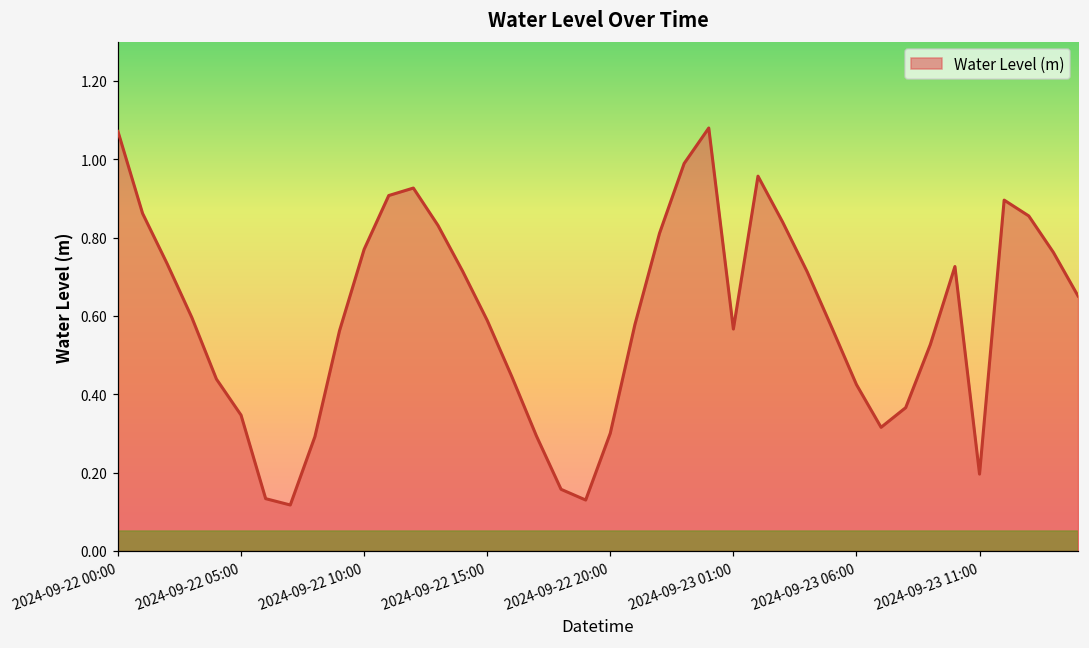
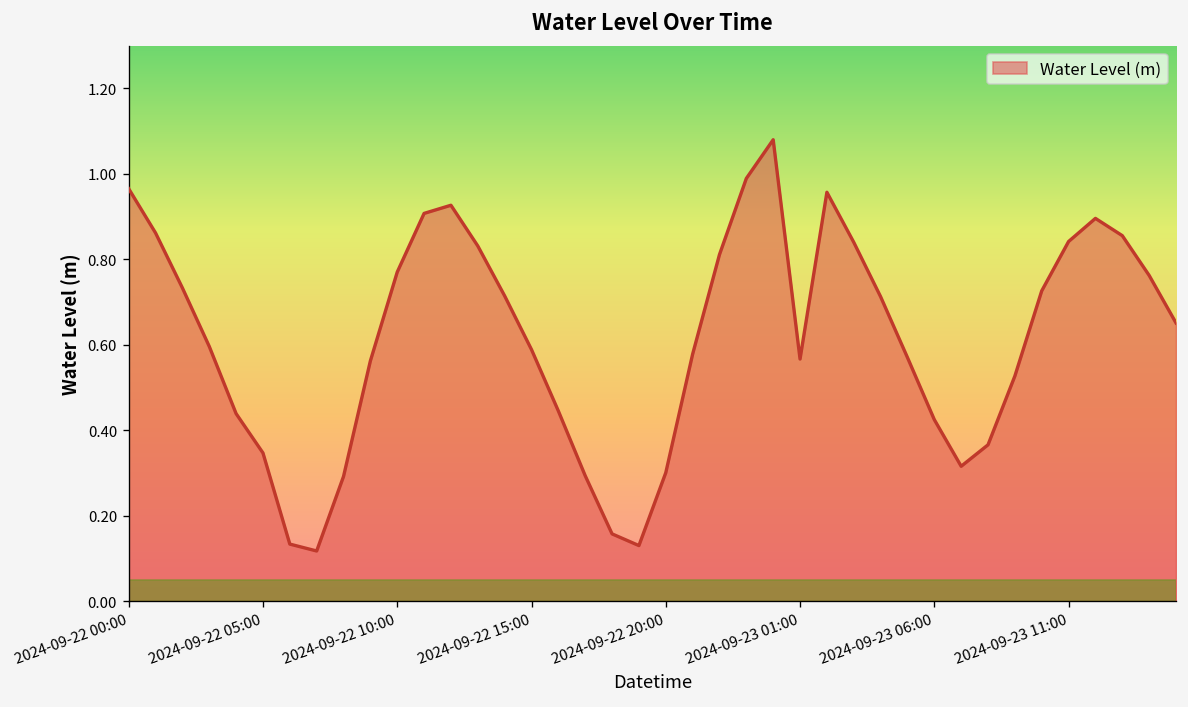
2024-09-22 00:00: 1.07 -> 0.97
2024-09-23 11:00: 0.20 -> 0.84
